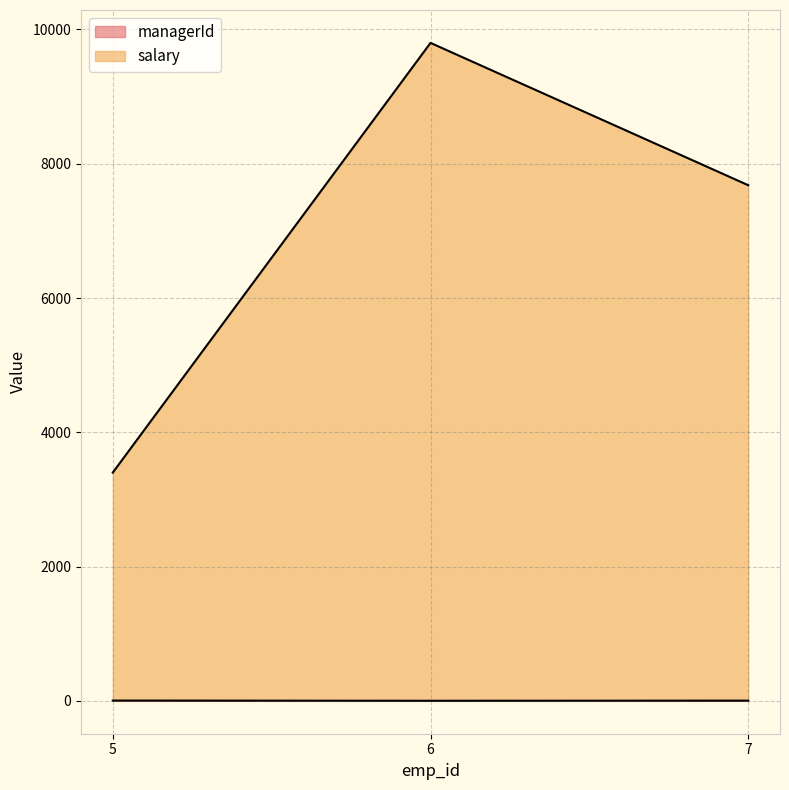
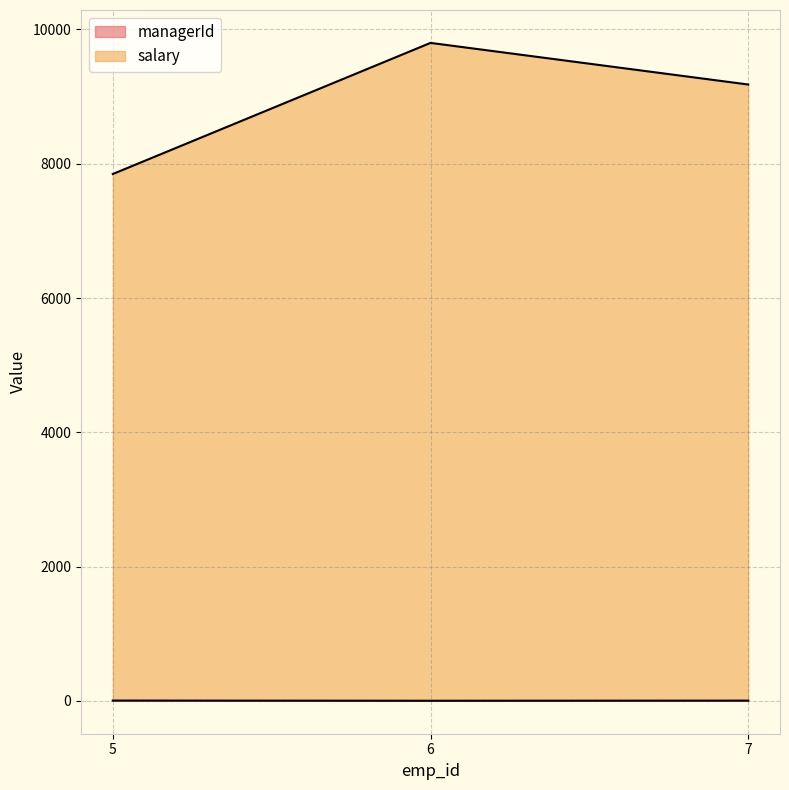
salary, 5: 3400 -> 7800
salary, 7: 7700 -> 9200
